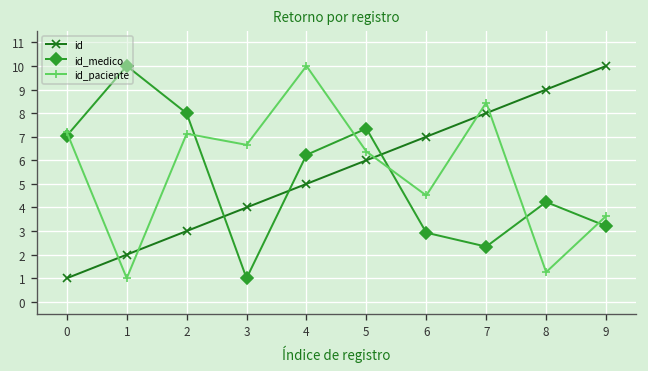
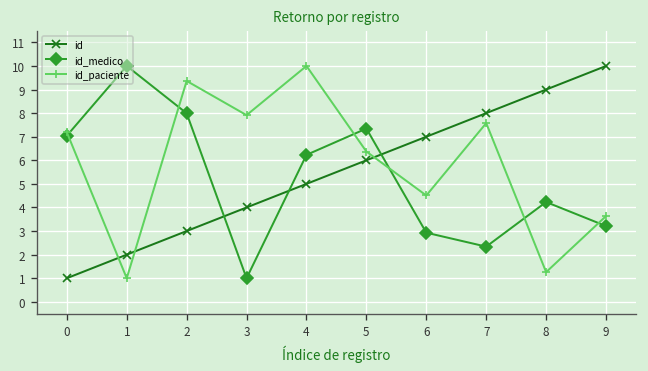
id_paciente, 2: 7.1 -> 9.4
id_paciente, 3: 6.7 -> 7.9
id_paciente, 7: 8.4 -> 7.6
